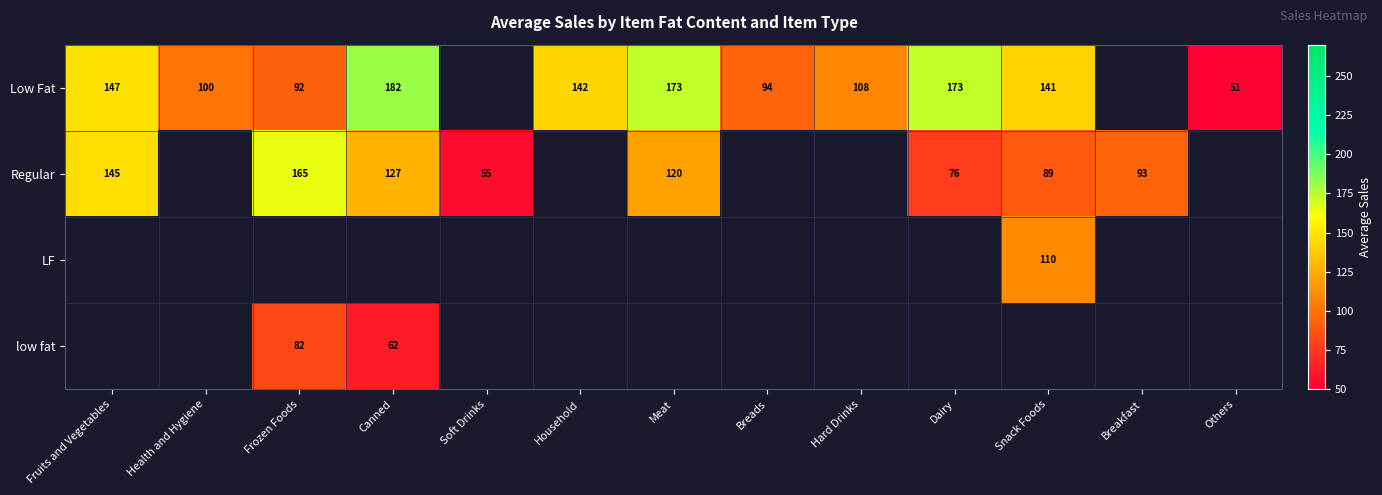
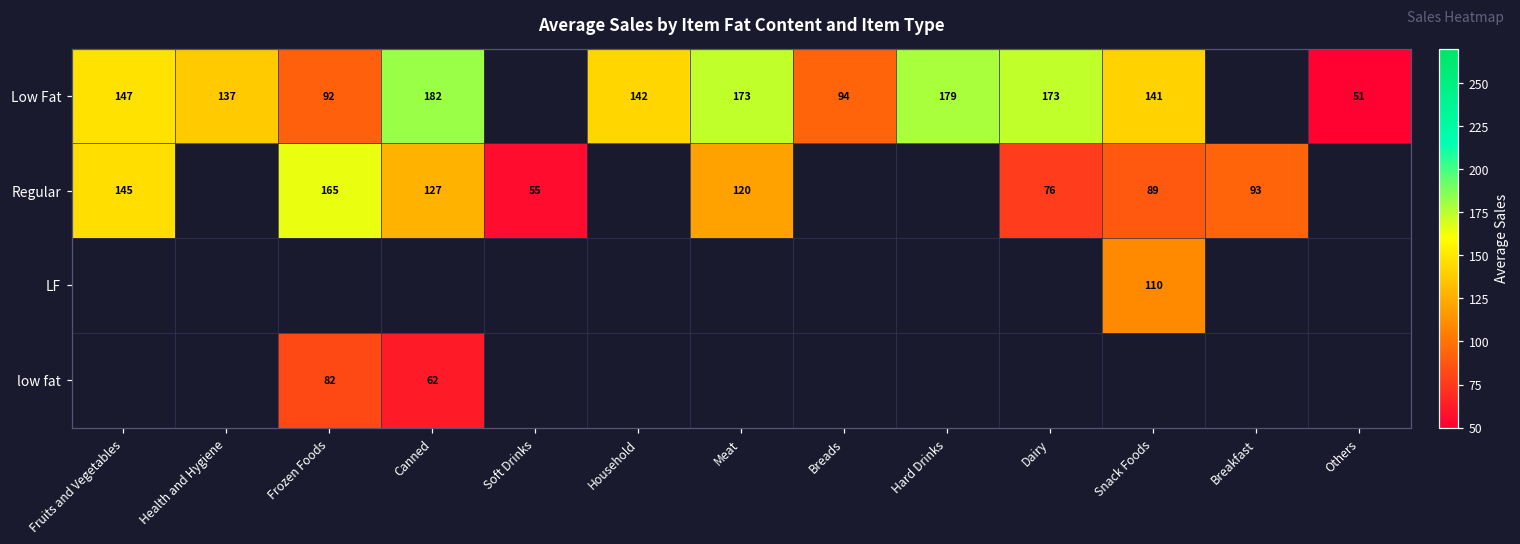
Low Fat, Health and Hygiene: 100 -> 137
Low Fat, Hard Drinks: 108 -> 179
